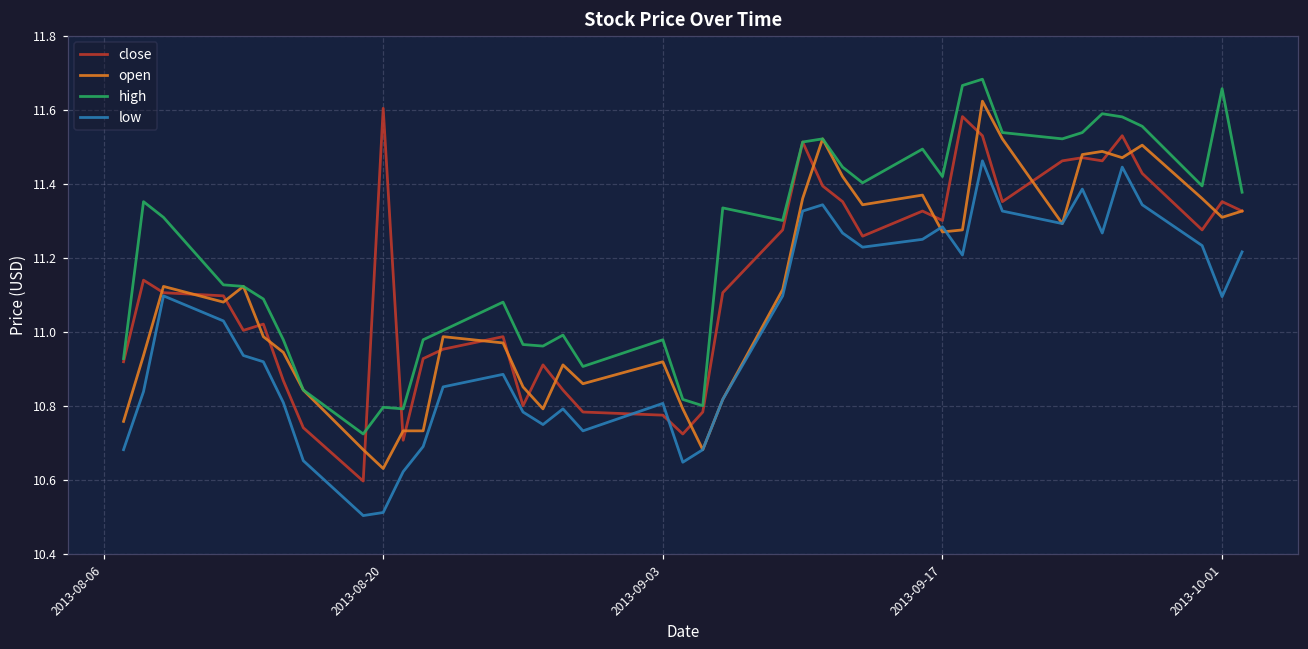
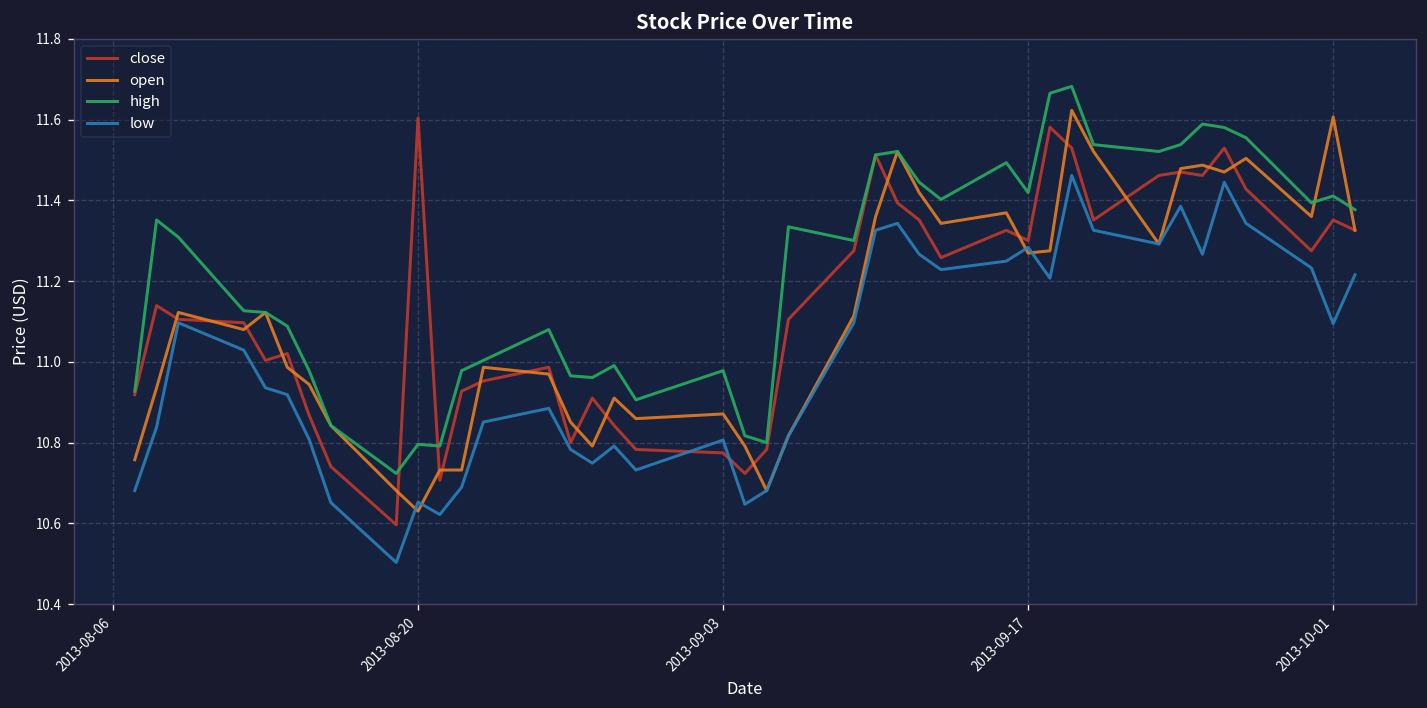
low, 2013-08-20: 10.51 -> 10.65
open, 2013-09-03: 10.92 -> 10.87
open, 2013-10-01: 11.31 -> 11.61
high, 2013-10-01: 11.66 -> 11.41
